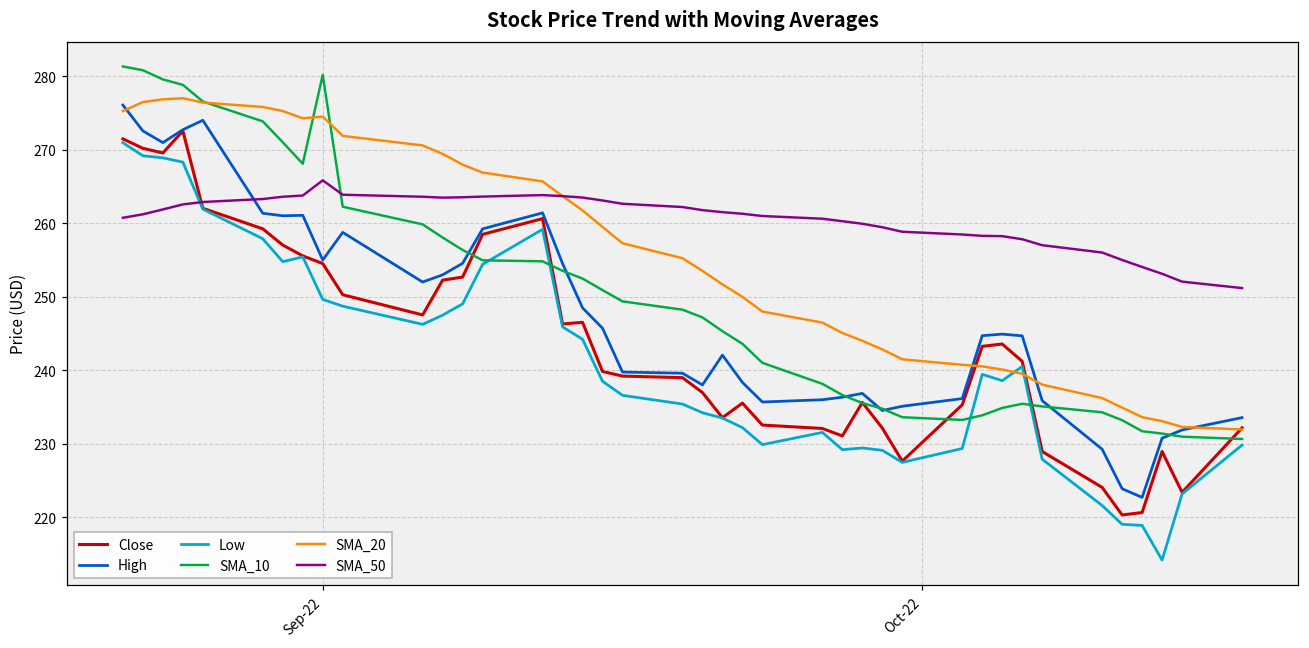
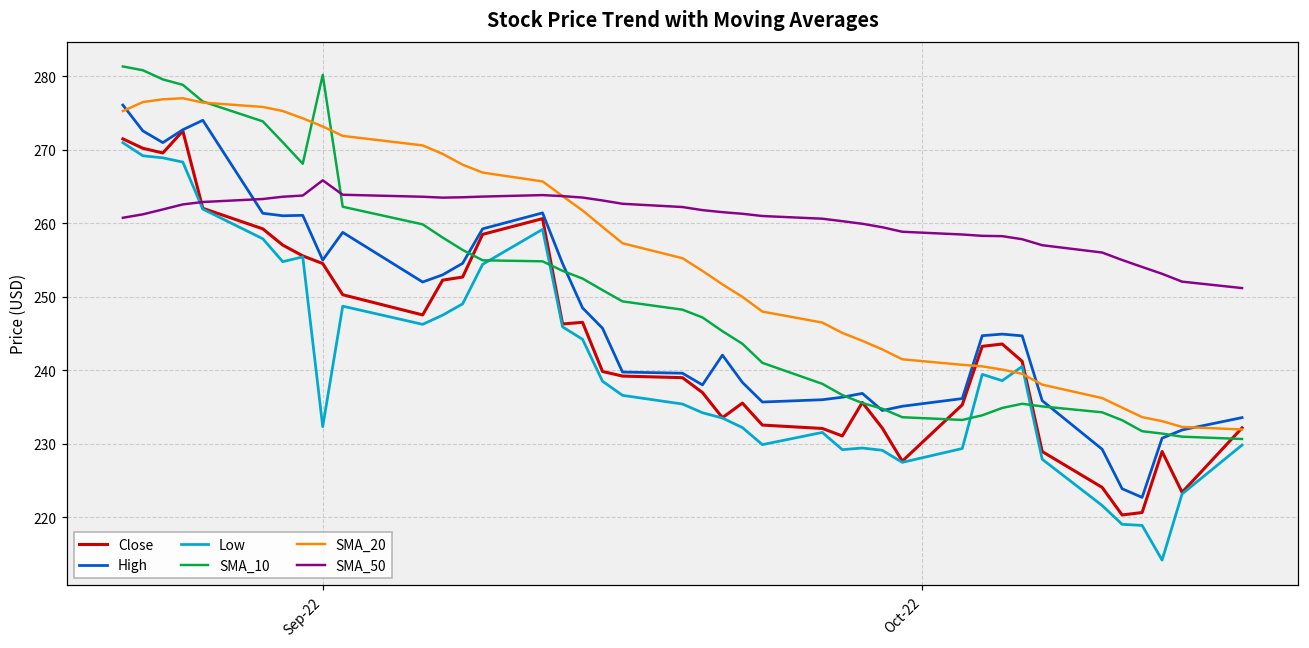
Low, Sep-22: 250 -> 232
SMA_20, Sep-22: 274 -> 273
